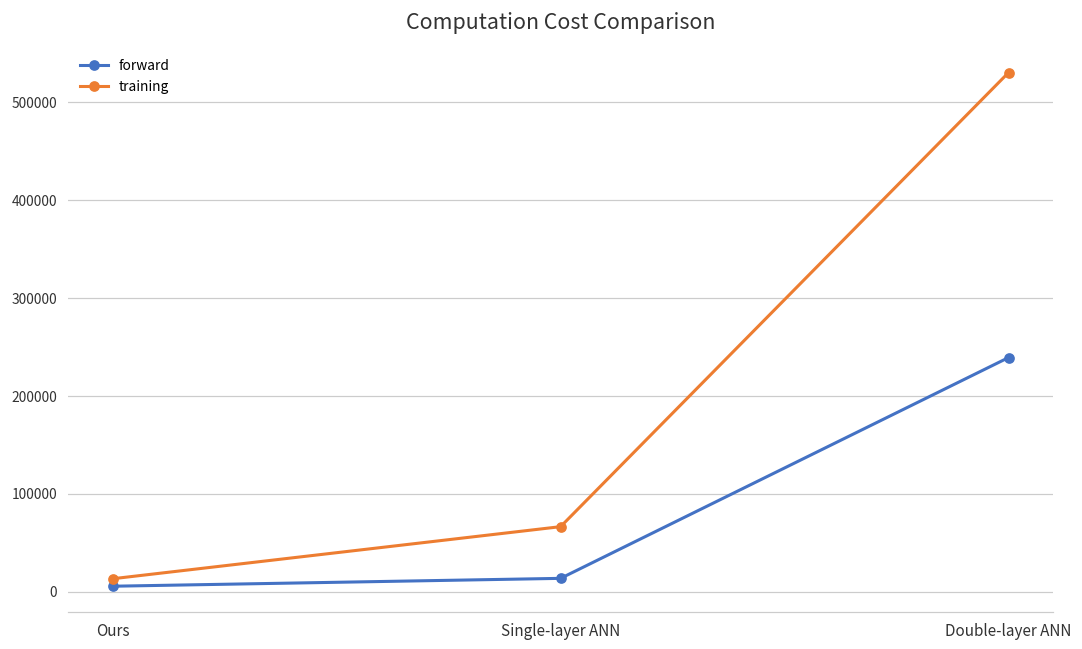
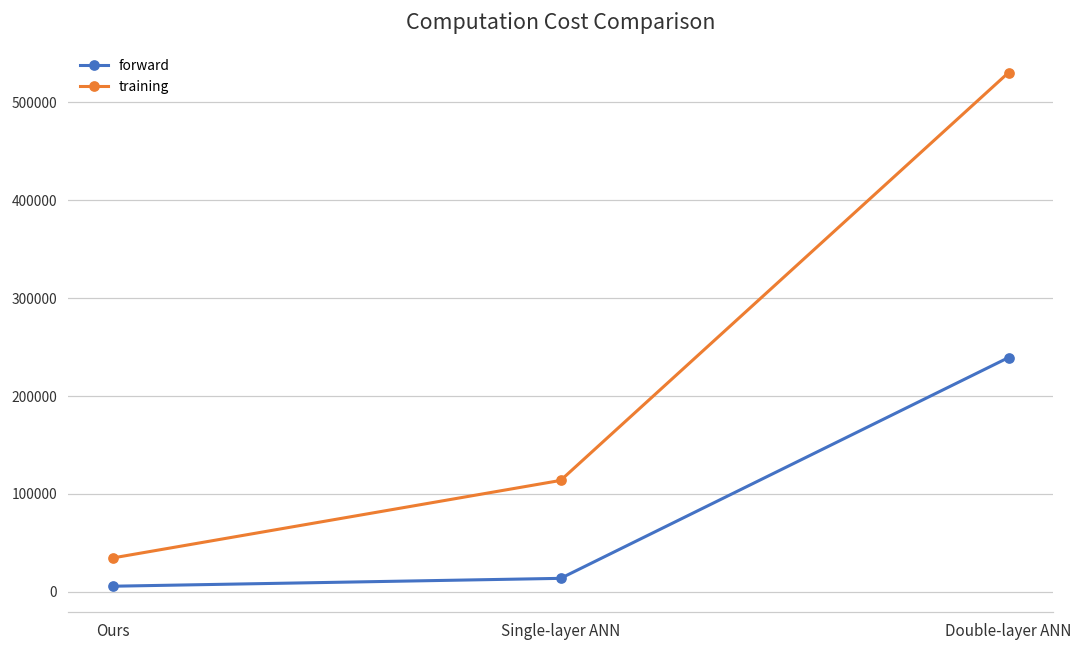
training, Ours: 10000 -> 30000
training, Single-layer ANN: 70000 -> 110000
